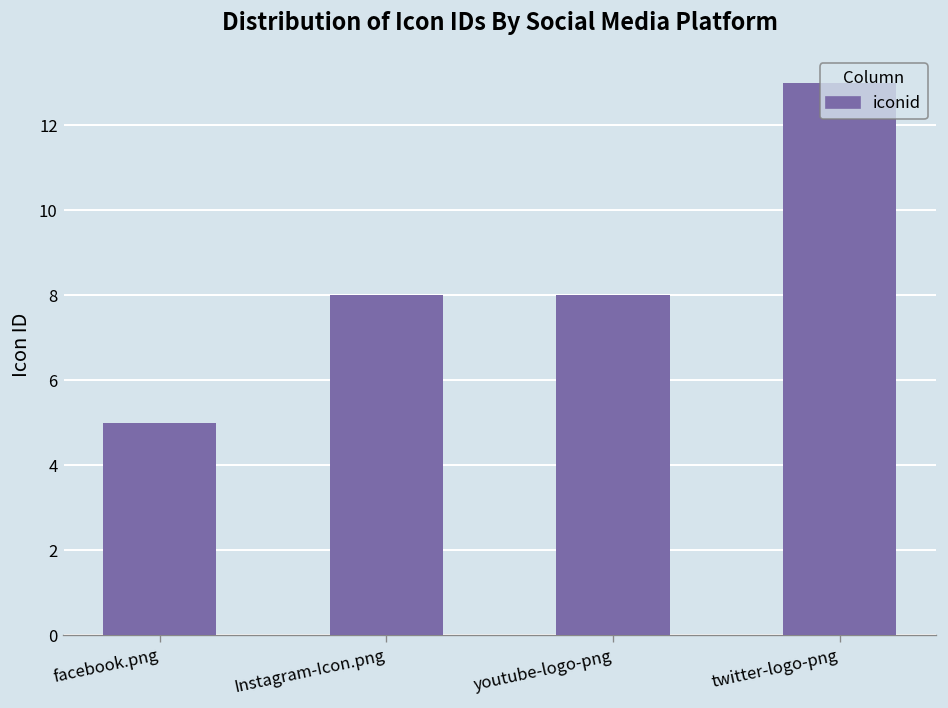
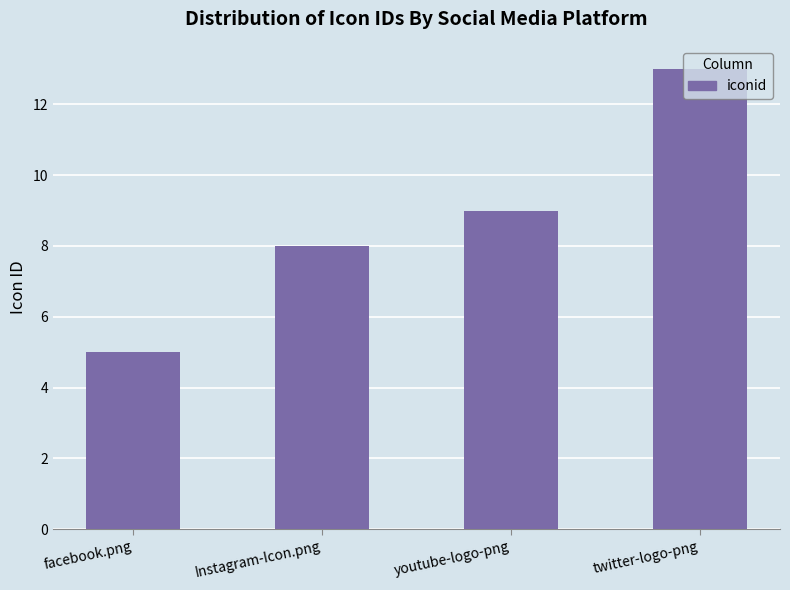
youtube-logo-png: 8 -> 9
